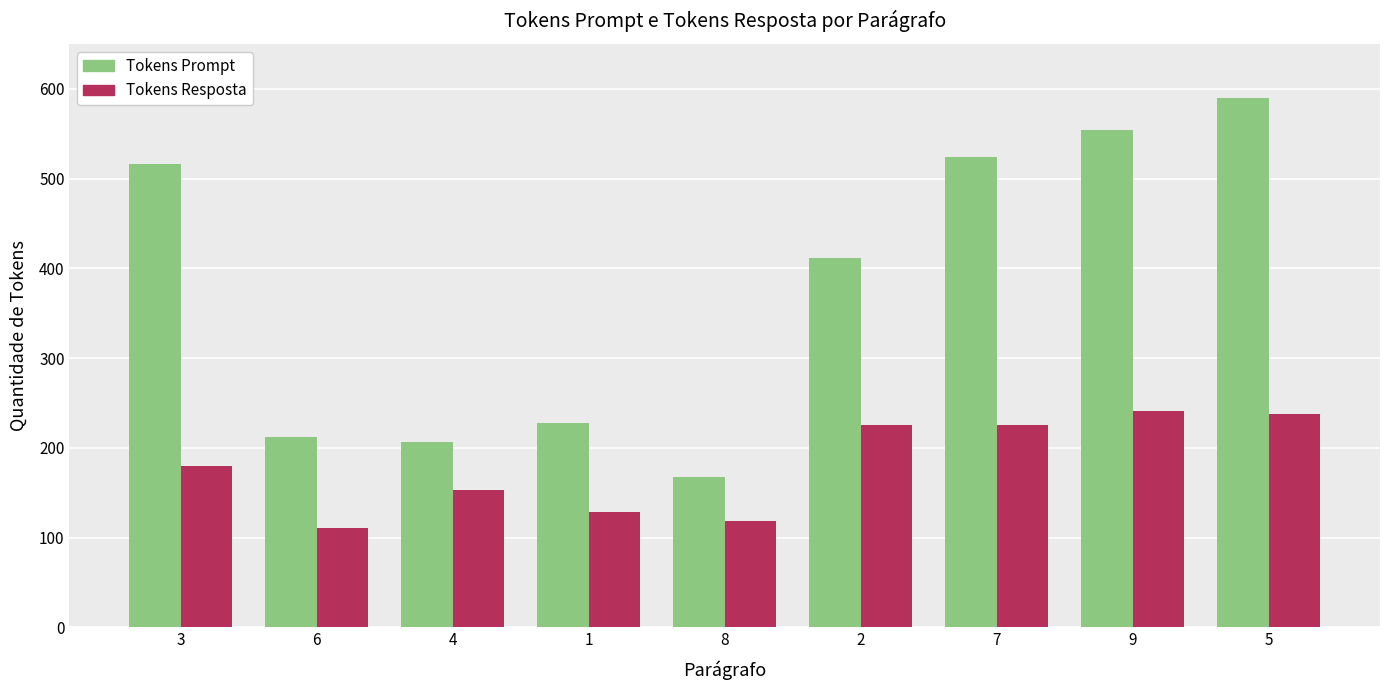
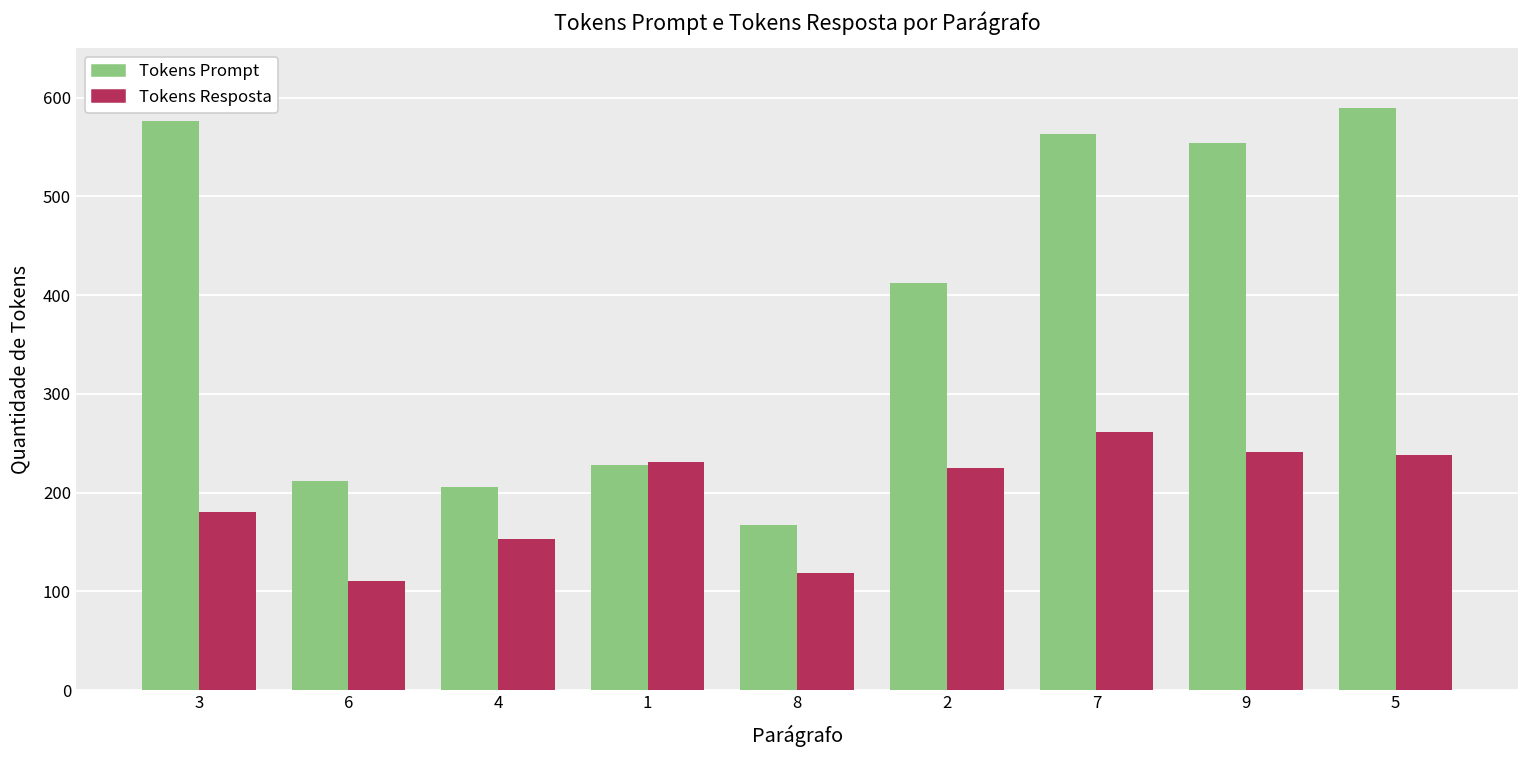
Tokens Prompt, 3: 520 -> 580
Tokens Resposta, 1: 130 -> 230
Tokens Prompt, 7: 520 -> 560
Tokens Resposta, 7: 230 -> 260
